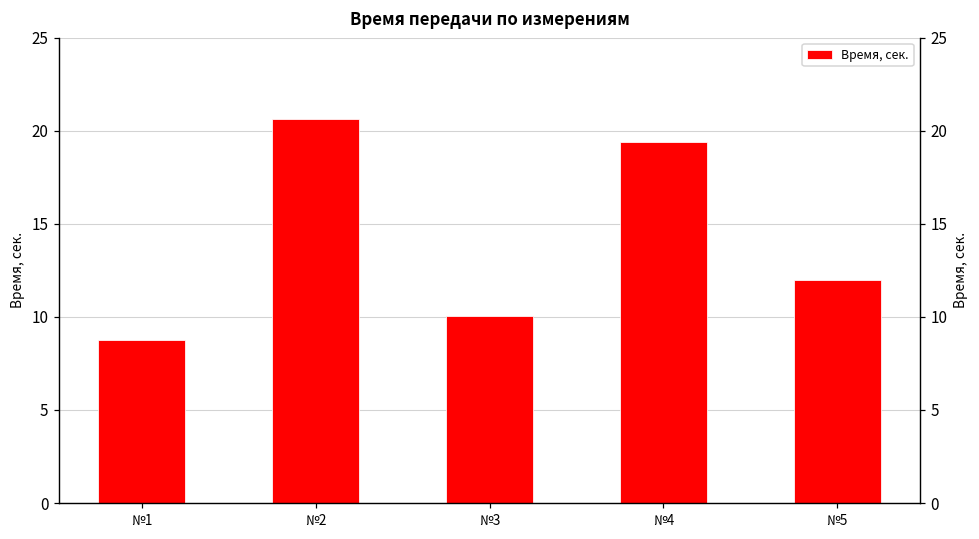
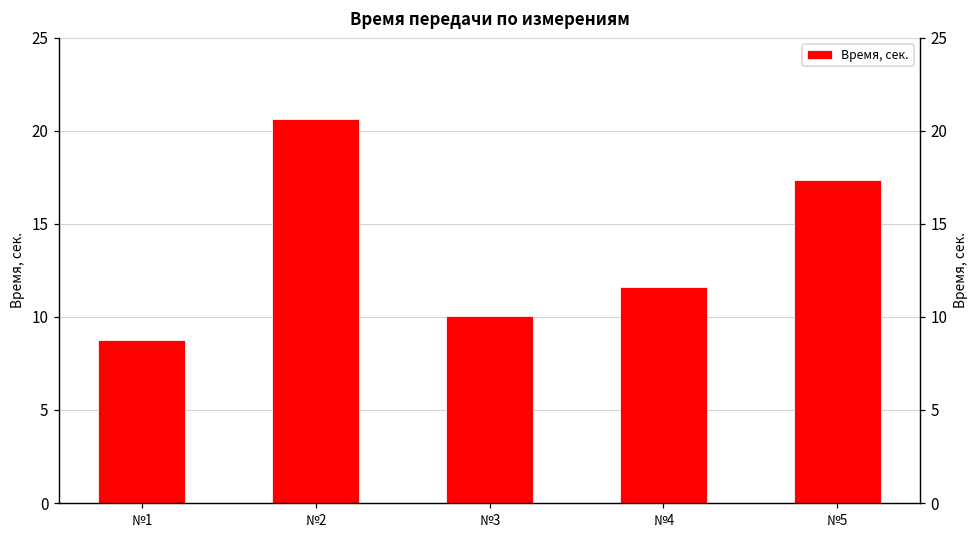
№4: 19.4 -> 11.6
№5: 12.0 -> 17.4
